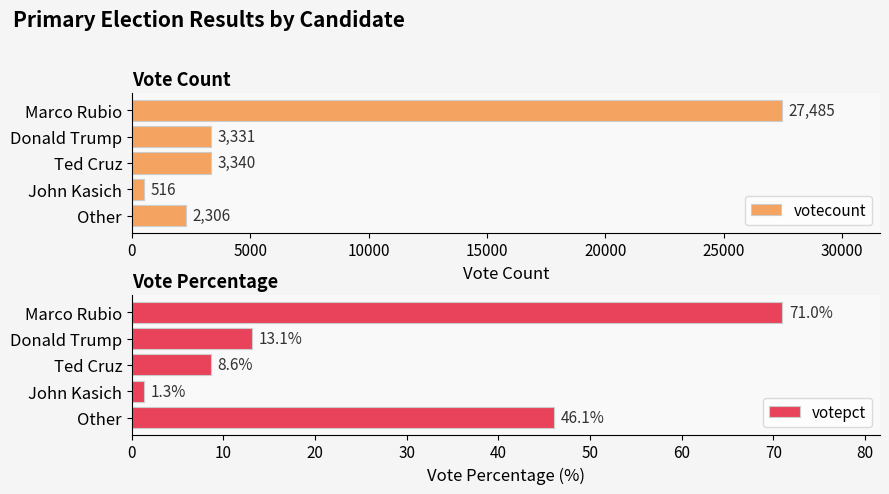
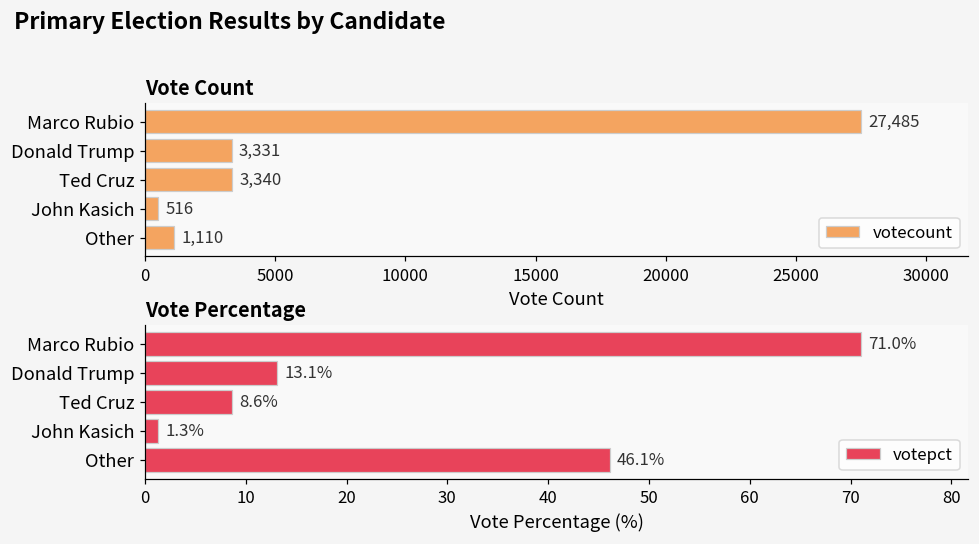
Vote Count, Other: 2,306 -> 1,110
